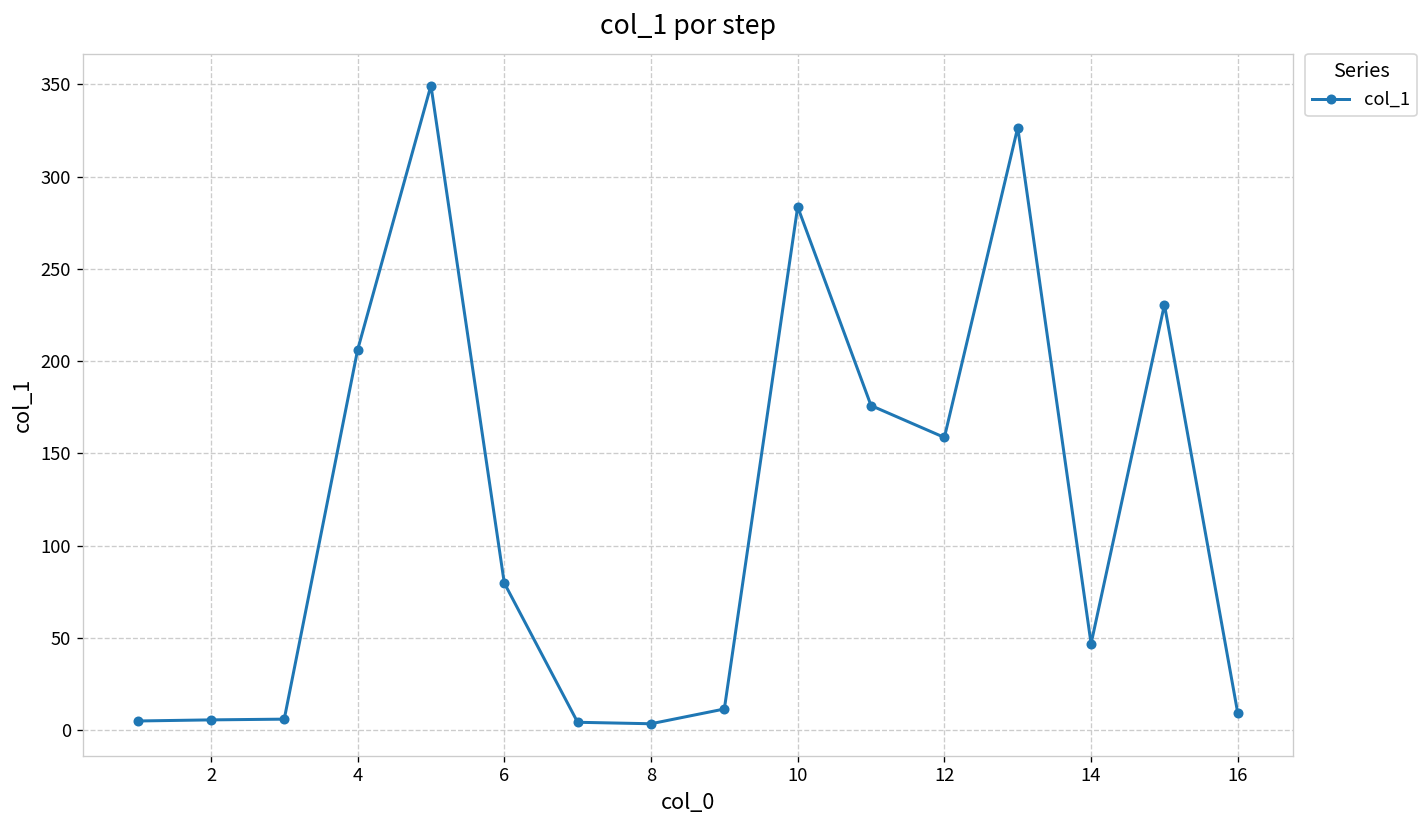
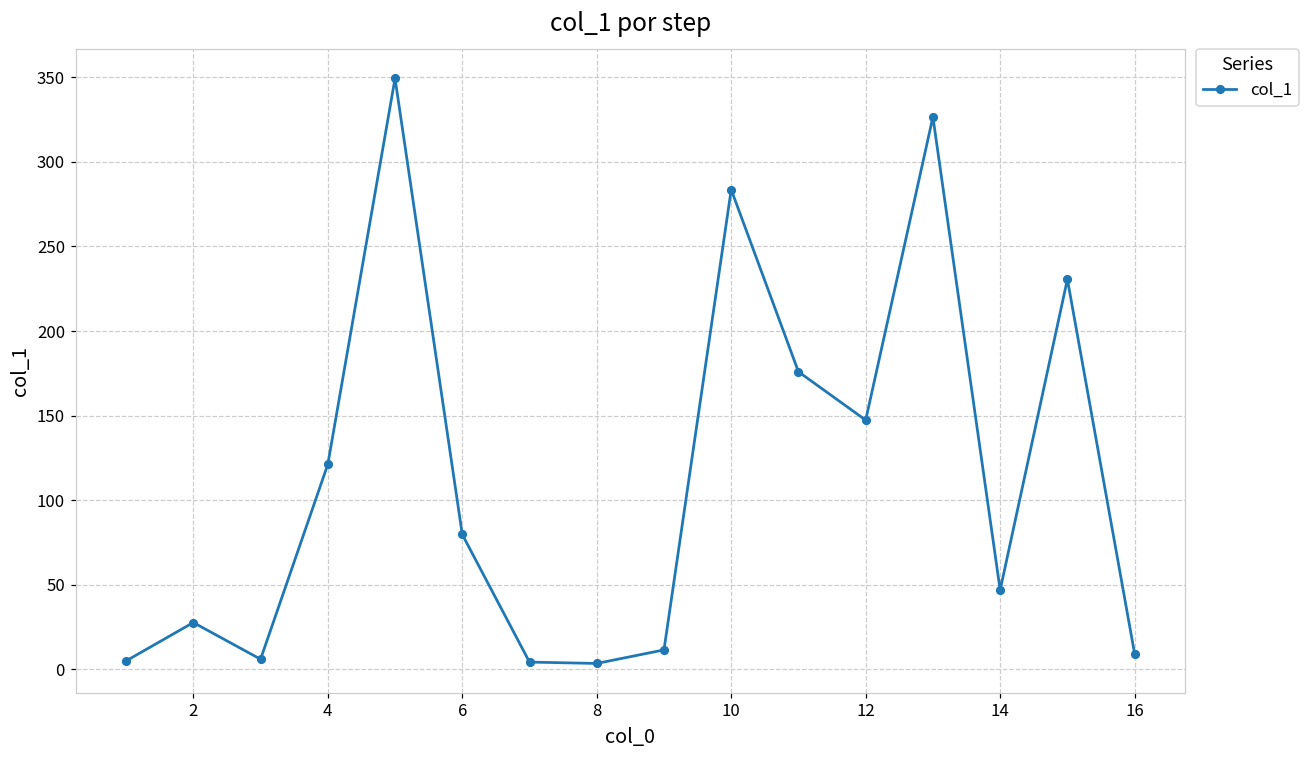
2: 6 -> 28
4: 206 -> 121
12: 159 -> 147
